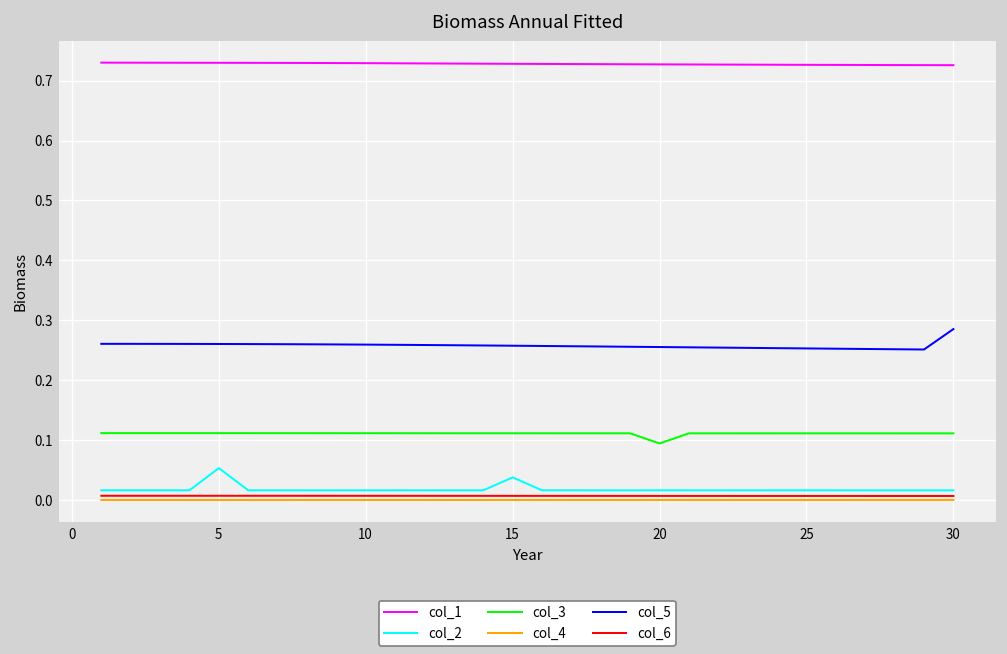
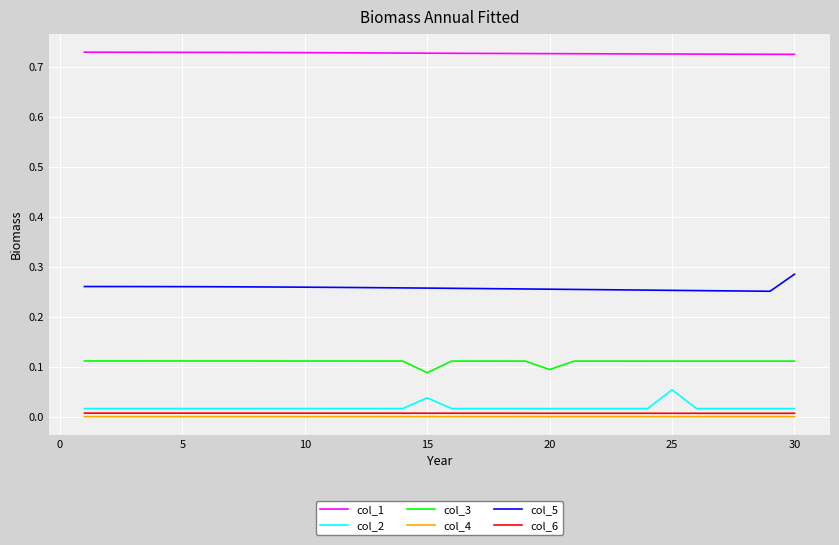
col_2, 5: 0.05 -> 0.02
col_3, 15: 0.11 -> 0.09
col_2, 25: 0.02 -> 0.05
